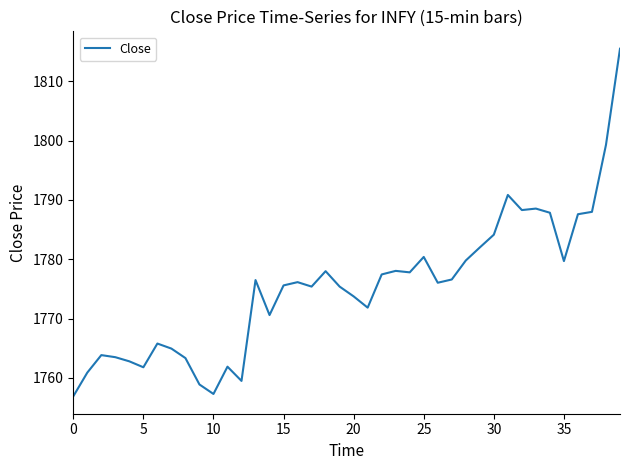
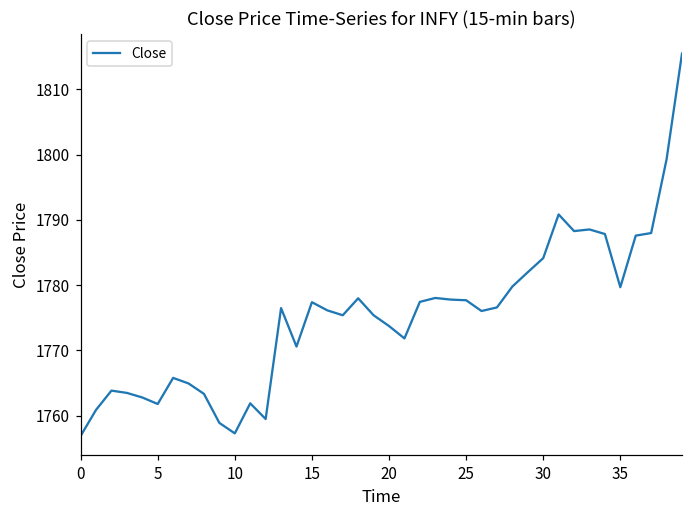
15: 1776 -> 1777
25: 1780 -> 1778
